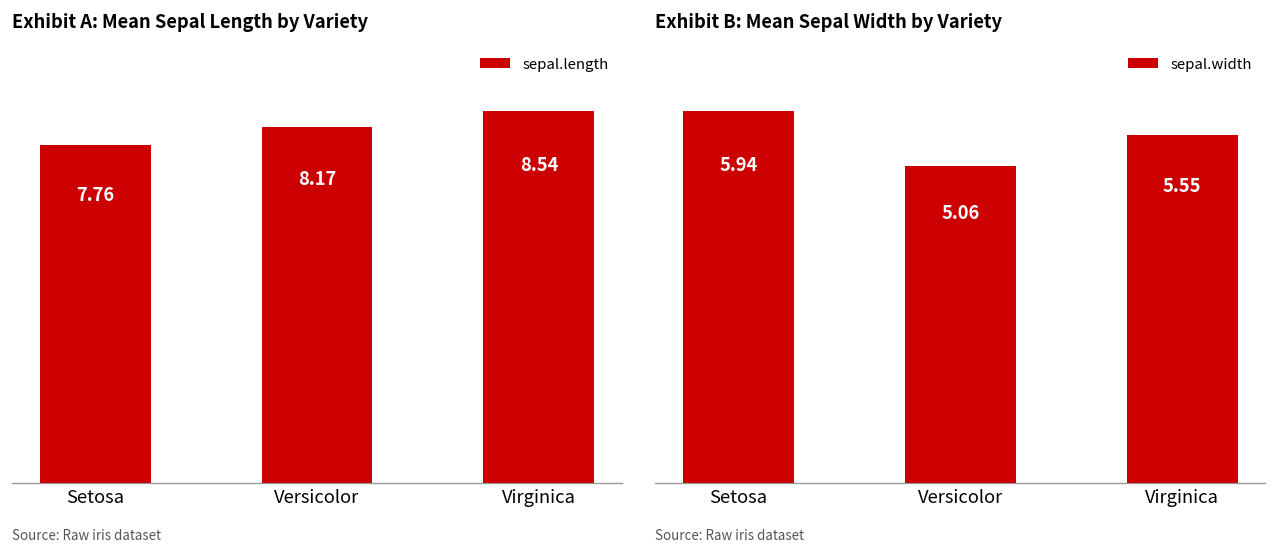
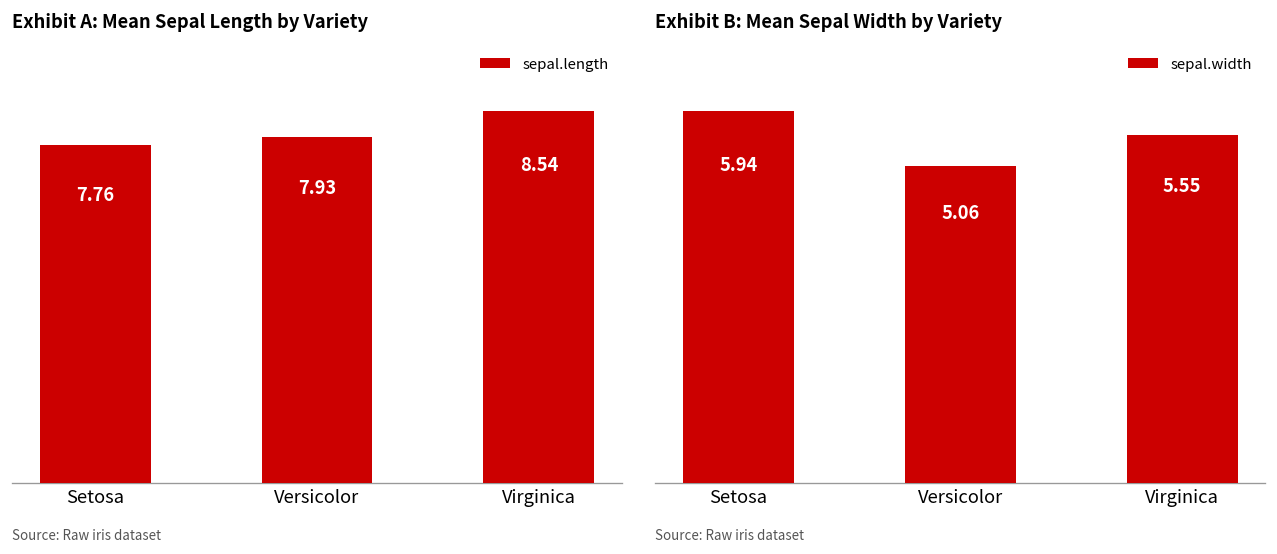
Exhibit A: Mean Sepal Length by Variety, Versicolor: 8.17 -> 7.93
